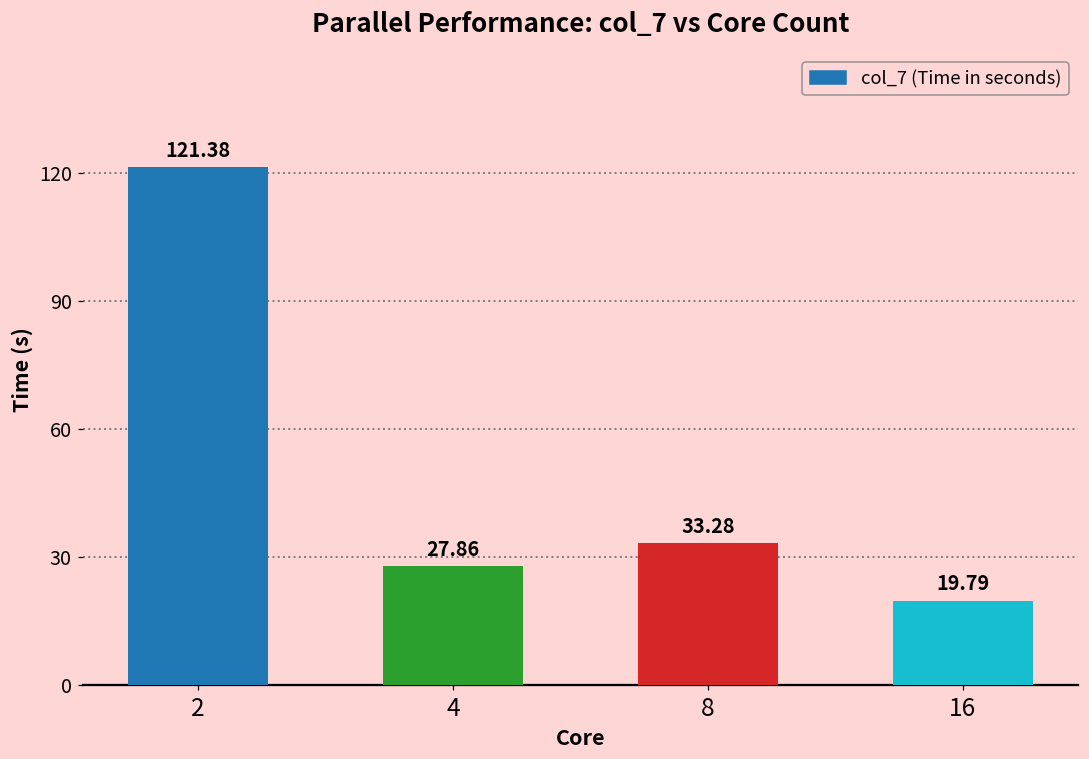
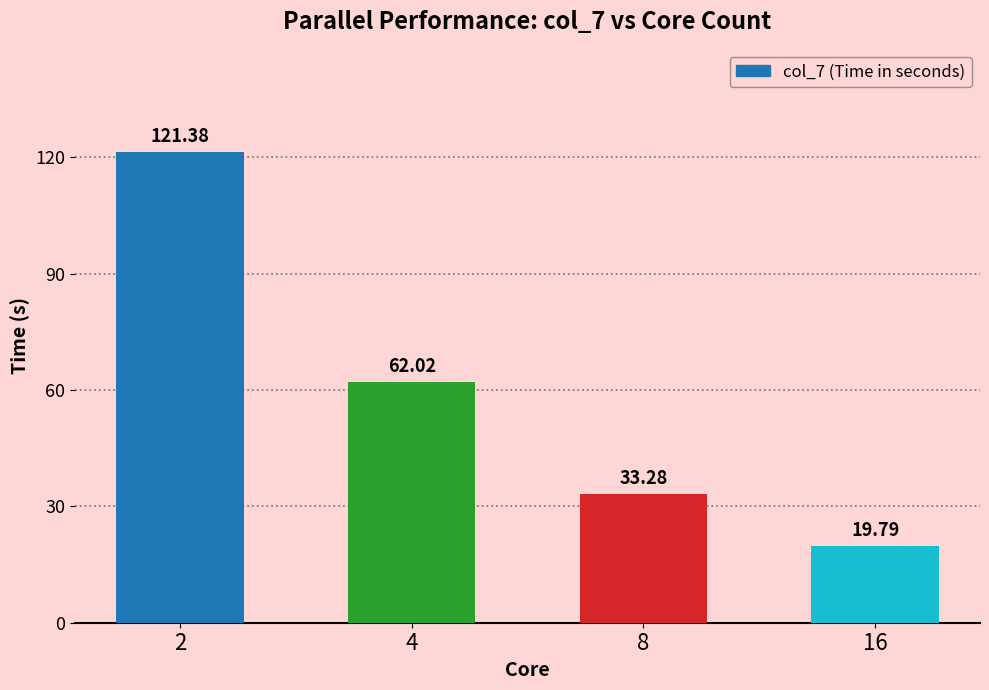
4: 27.86 -> 62.02
